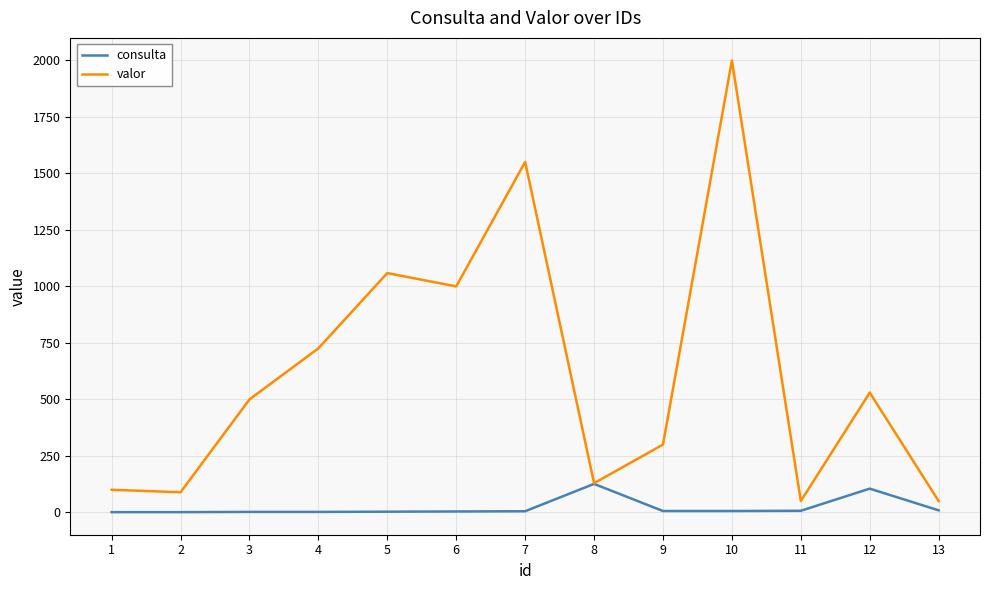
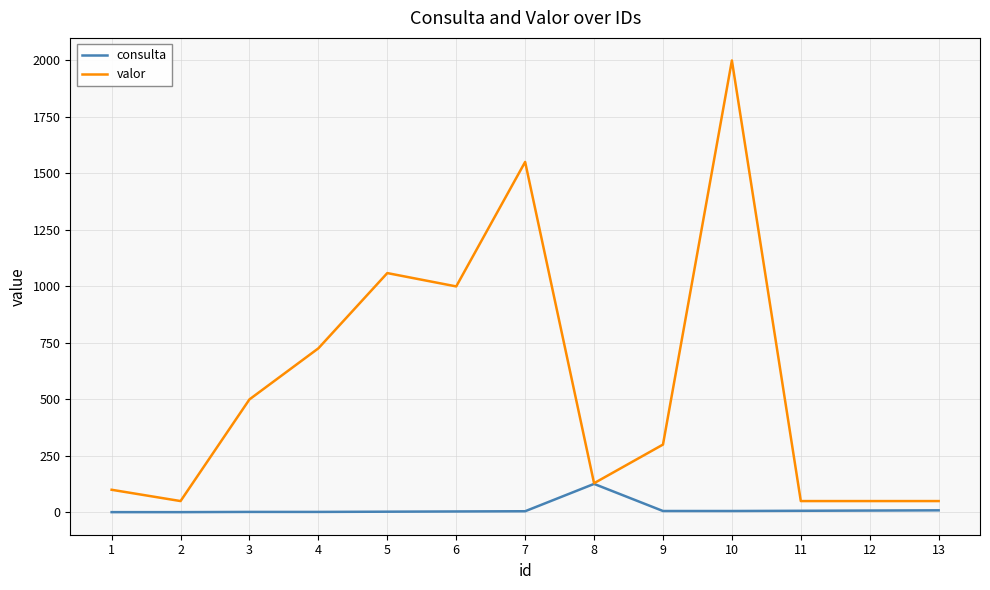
valor, 2: 90 -> 50
consulta, 12: 110 -> 10
valor, 12: 530 -> 50
